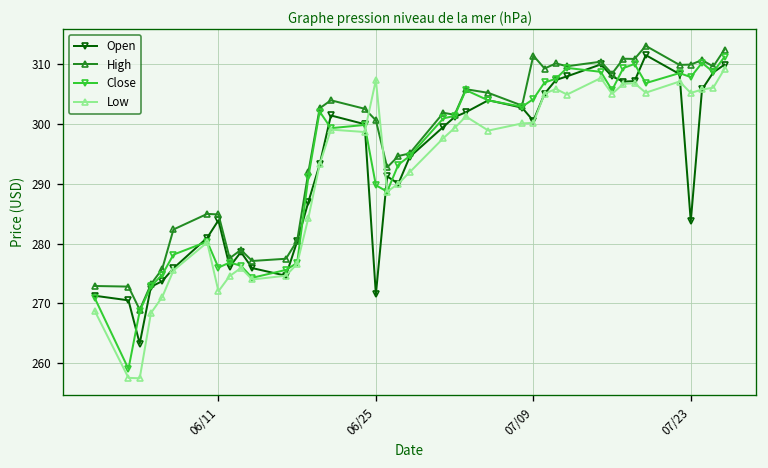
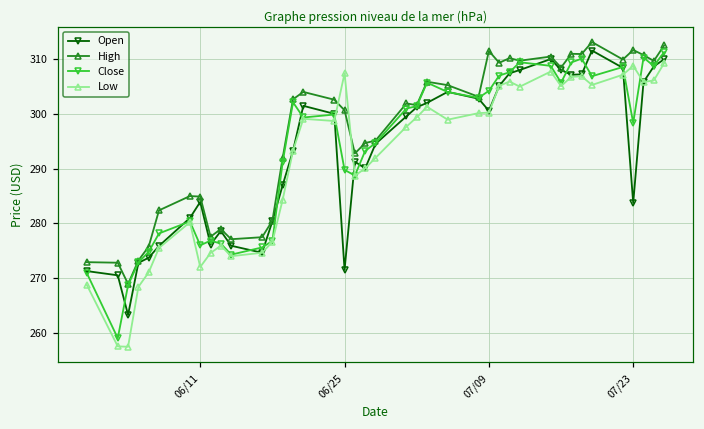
High, 07/23: 310 -> 312
Close, 07/23: 308 -> 298
Low, 07/23: 305 -> 309
